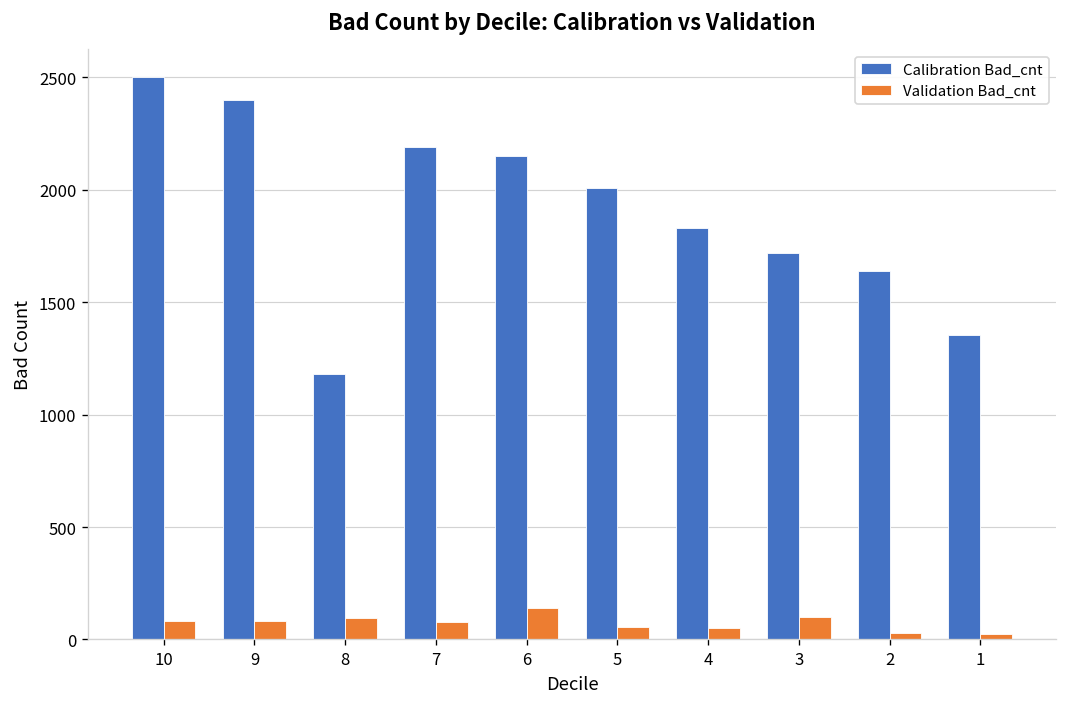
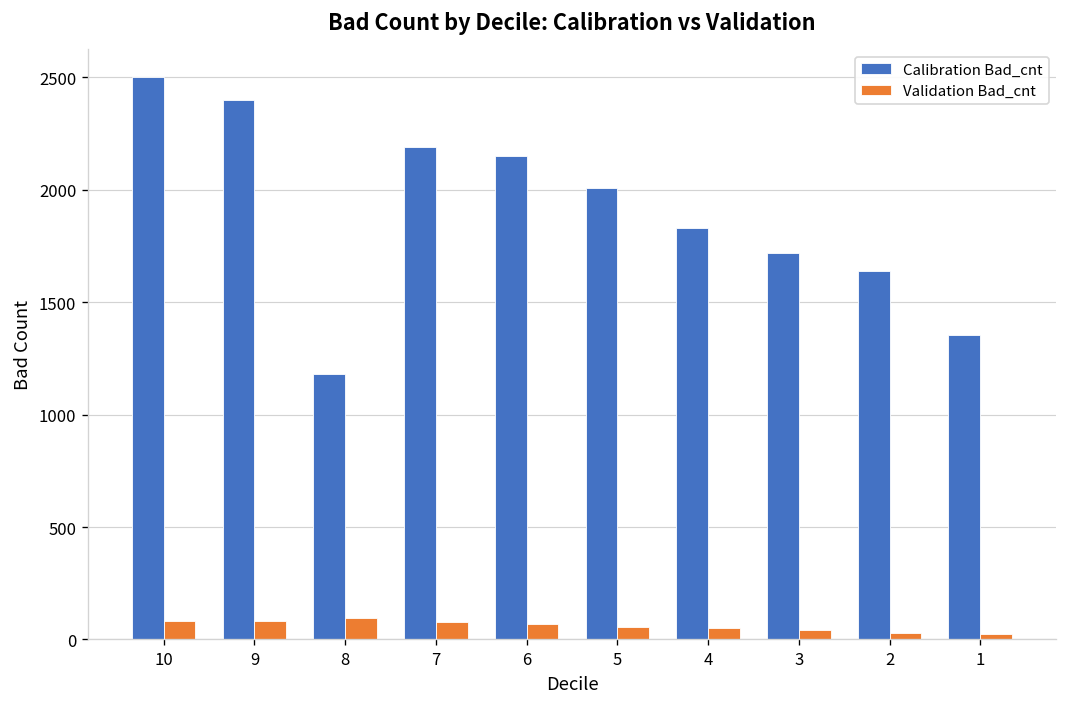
Validation Bad_cnt, 6: 140 -> 70
Validation Bad_cnt, 3: 100 -> 40
